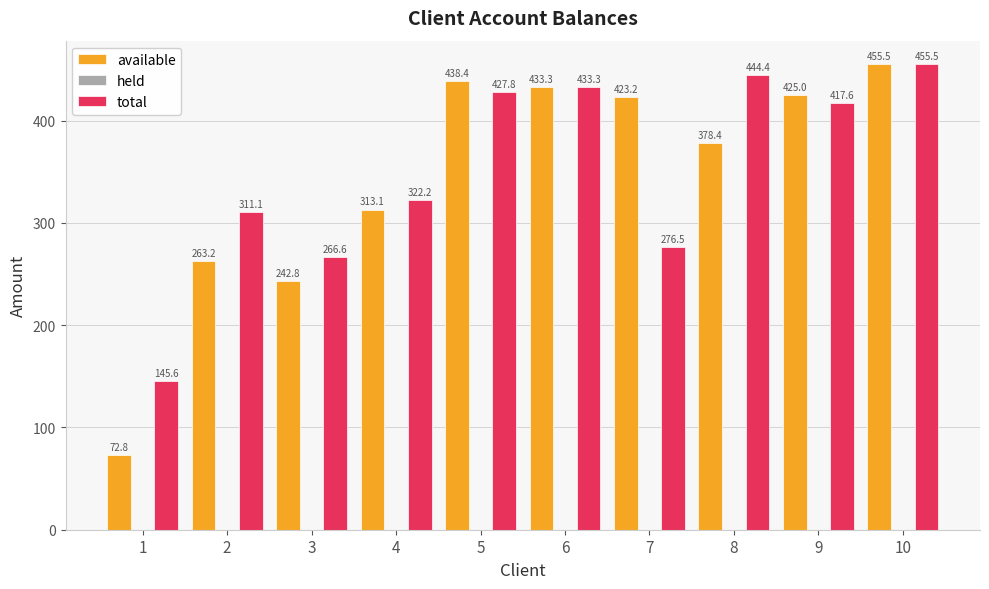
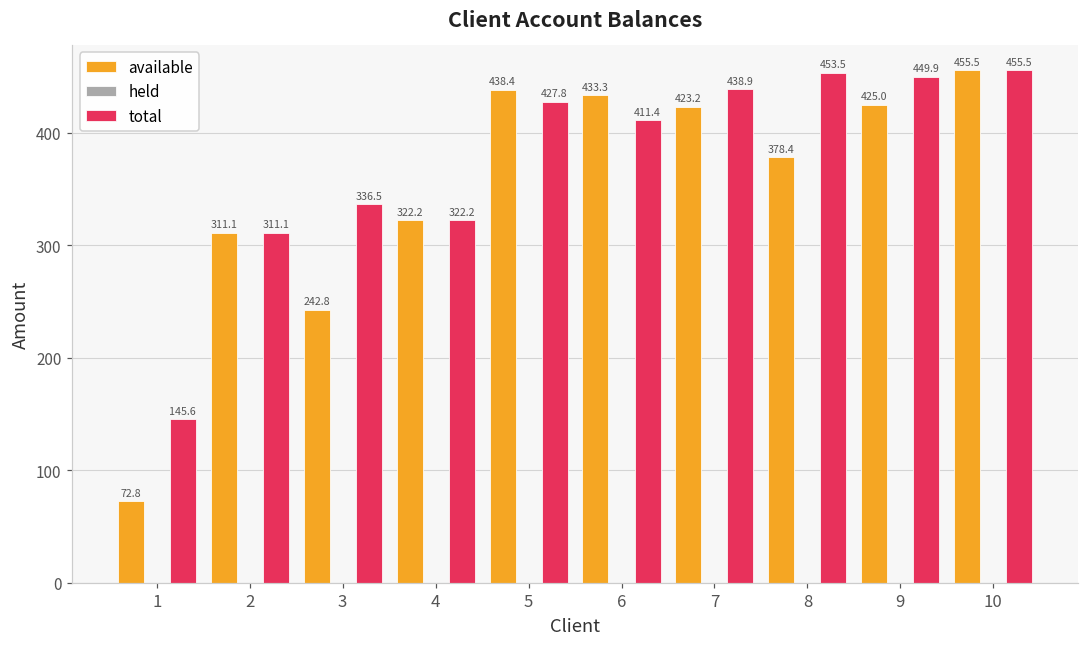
available, 2: 263.2 -> 311.1
total, 3: 266.6 -> 336.5
available, 4: 313.1 -> 322.2
total, 6: 433.3 -> 411.4
total, 7: 276.5 -> 438.9
total, 8: 444.4 -> 453.5
total, 9: 417.6 -> 449.9
